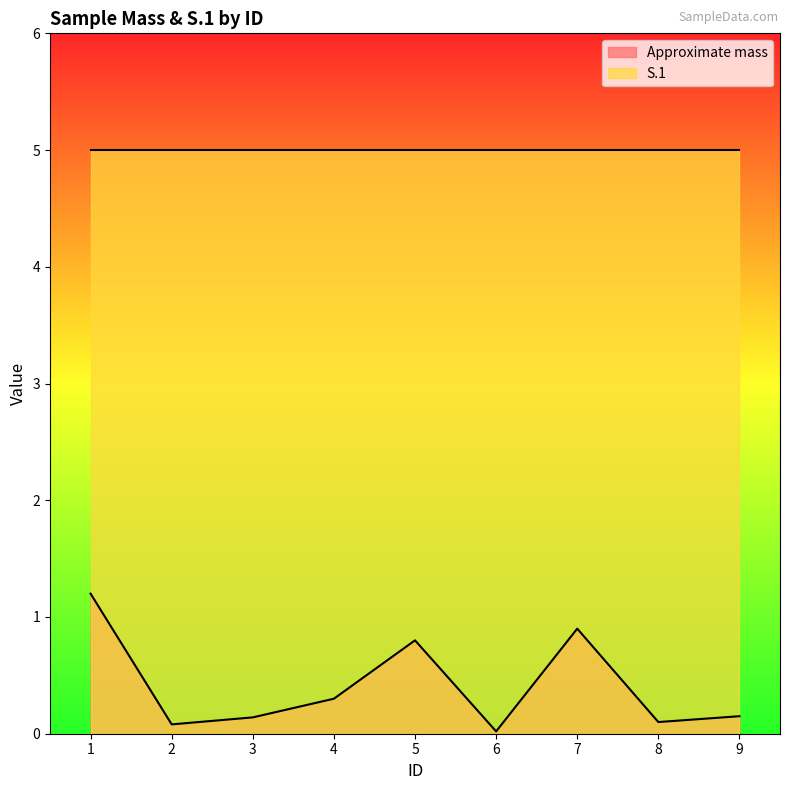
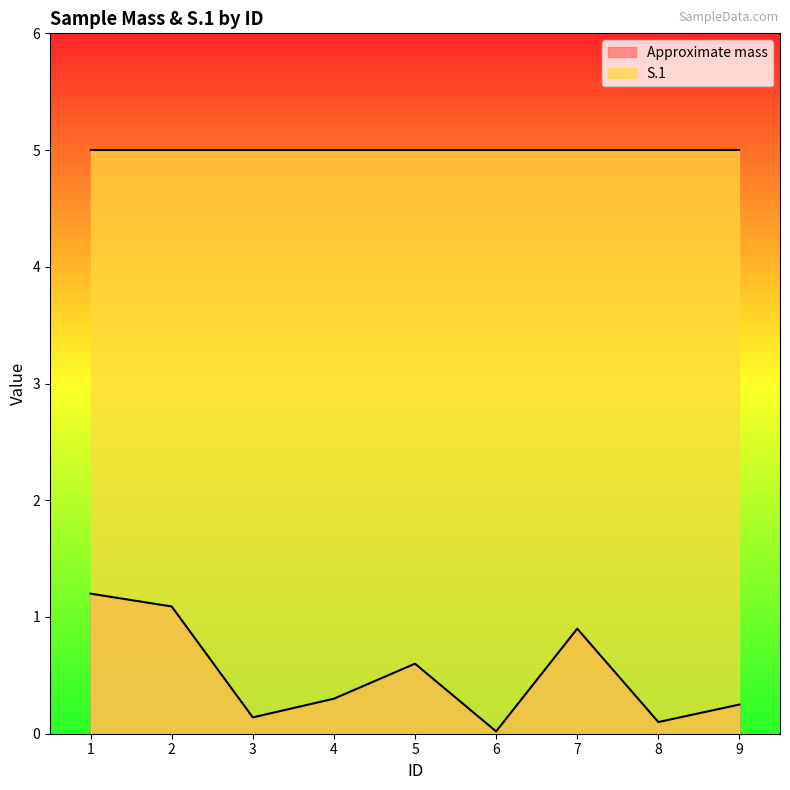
Approximate mass, 2: 0.08 -> 1.09
Approximate mass, 5: 0.8 -> 0.6
Approximate mass, 9: 0.15 -> 0.25
